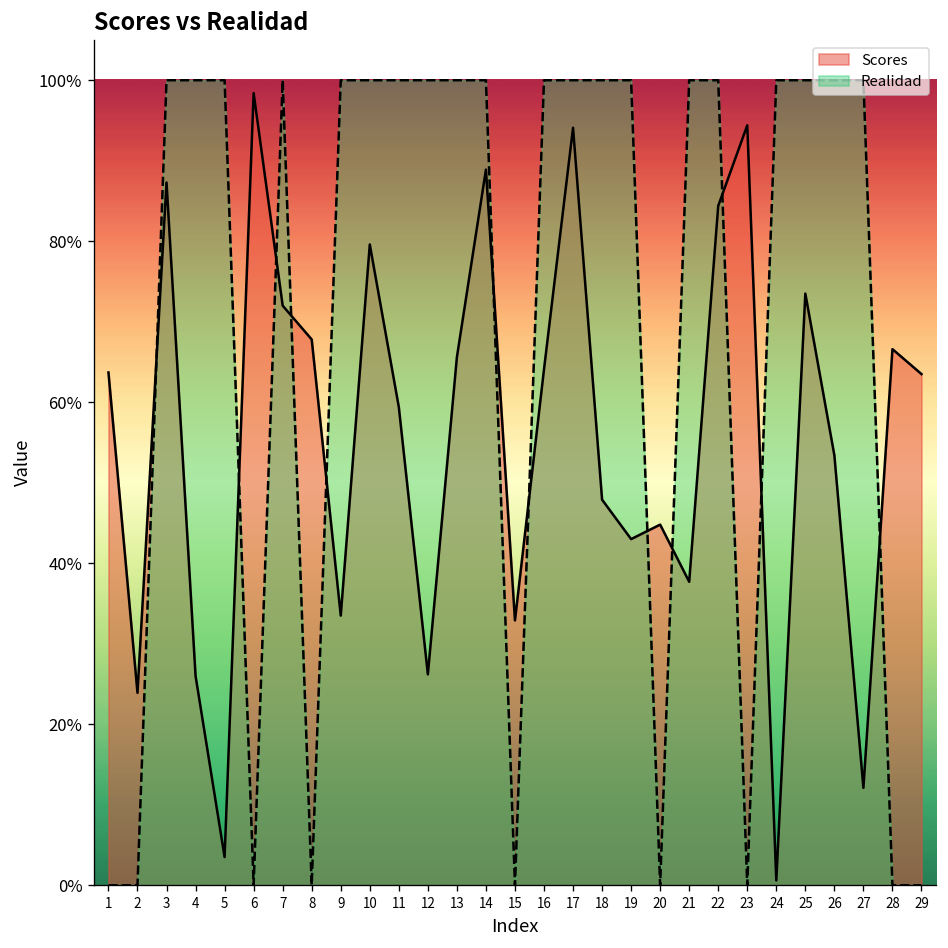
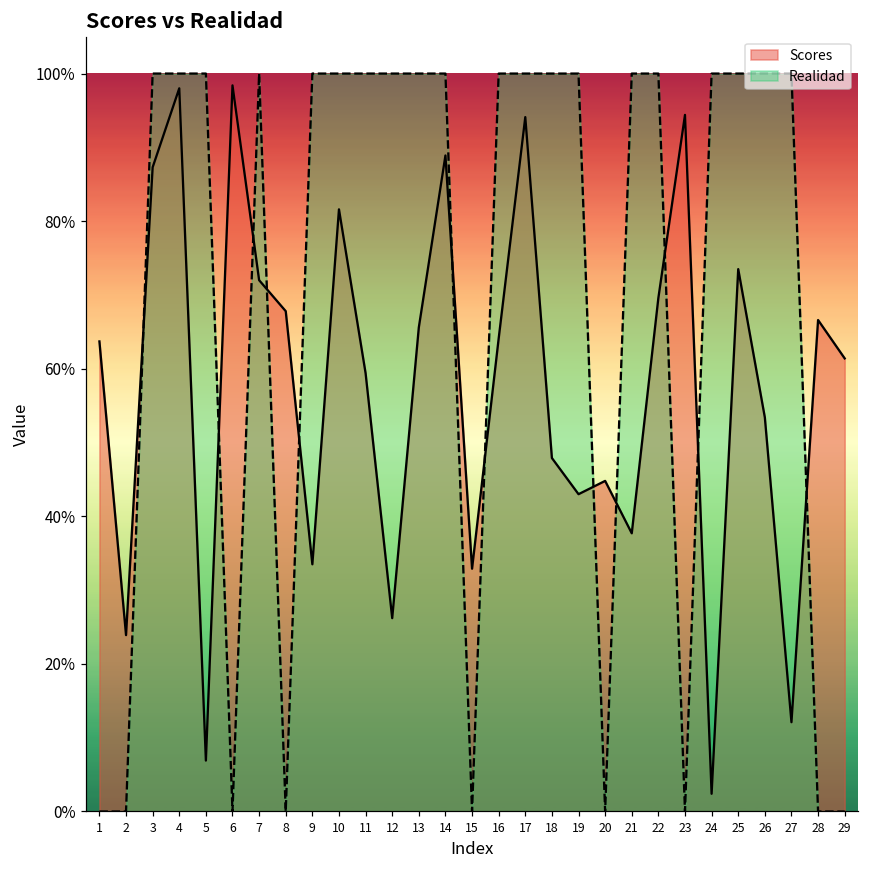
Scores, 4: 26% -> 98%
Scores, 5: 4% -> 7%
Scores, 10: 80% -> 82%
Scores, 22: 84% -> 70%
Scores, 24: 1% -> 2%
Scores, 29: 64% -> 61%
